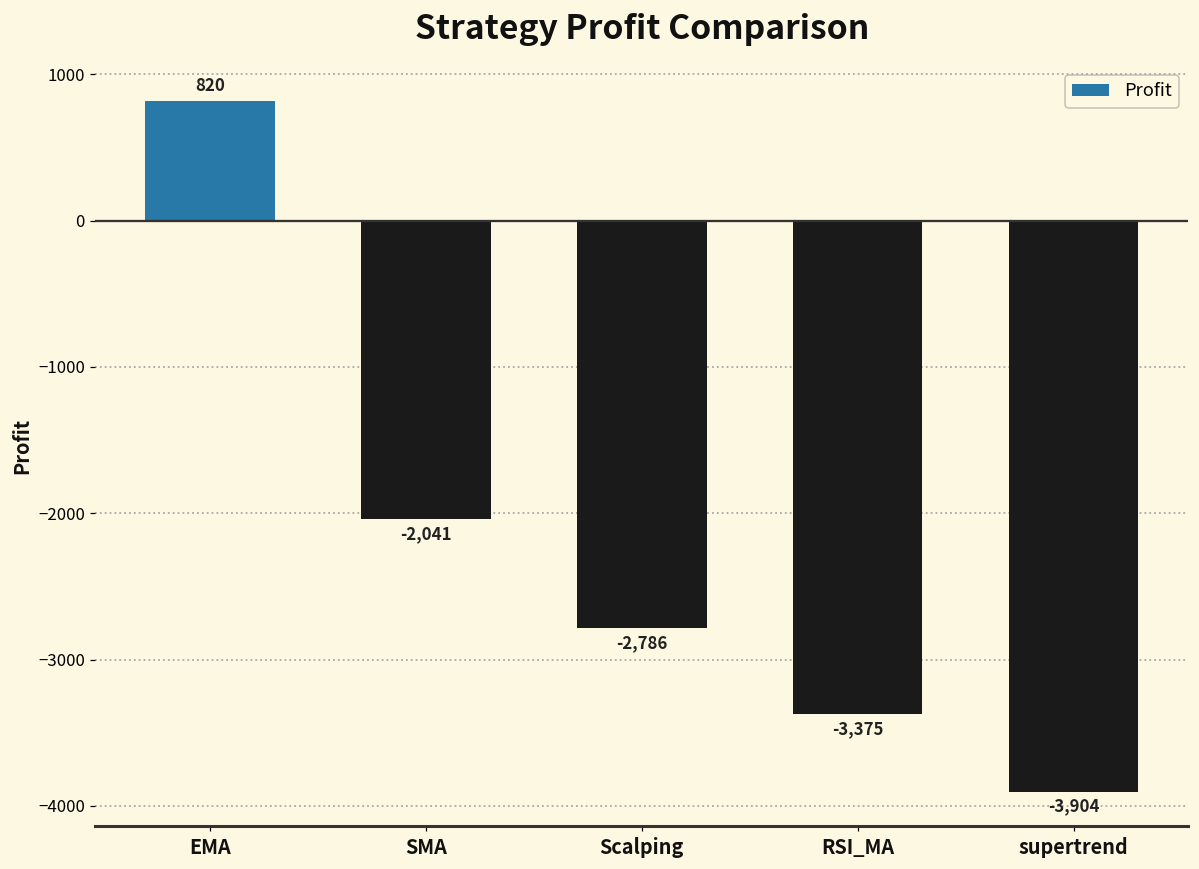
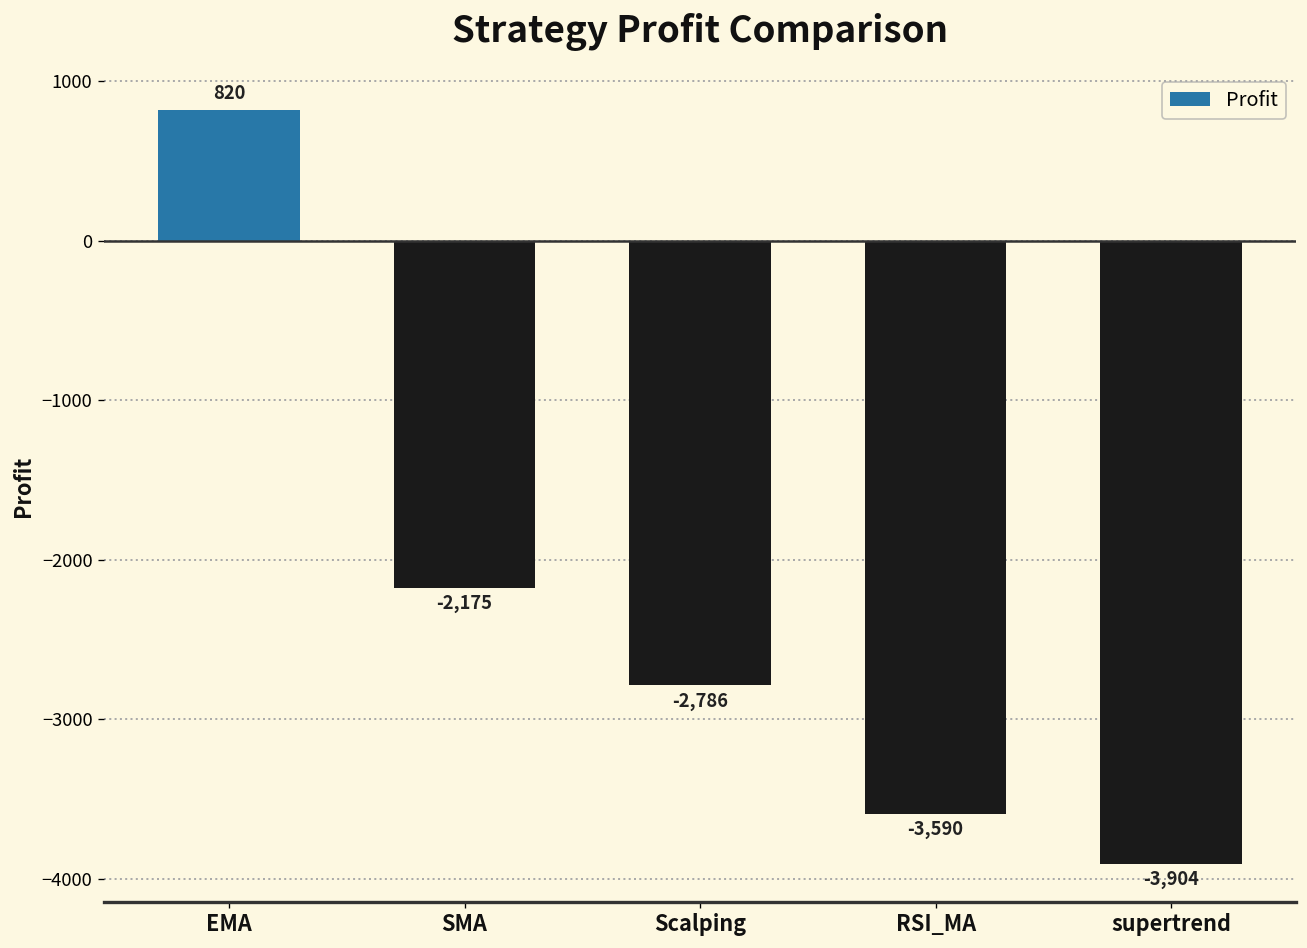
SMA: -2,041 -> -2,175
RSI_MA: -3,375 -> -3,590
